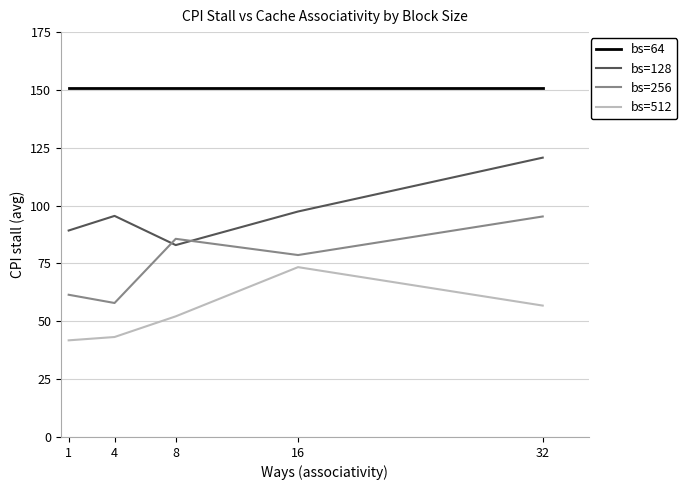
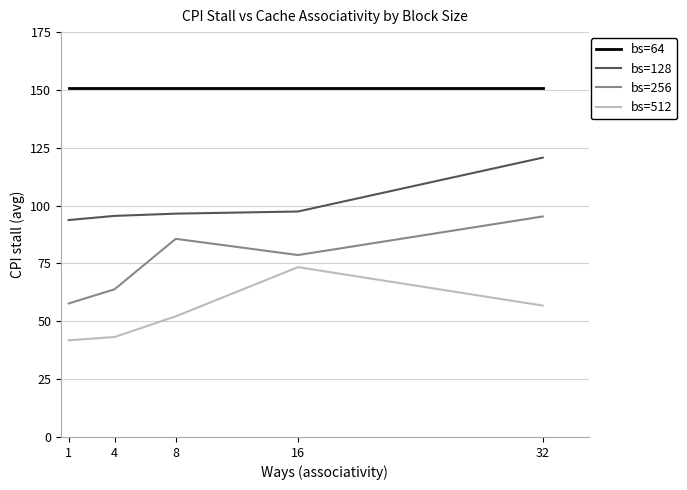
bs=128, 1: 89 -> 94
bs=256, 1: 61 -> 58
bs=256, 4: 58 -> 64
bs=128, 8: 83 -> 97
